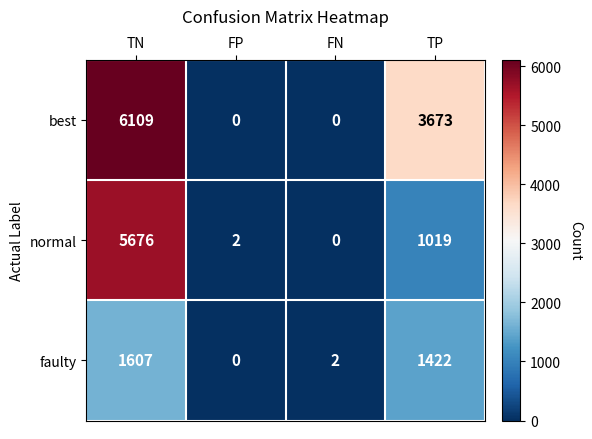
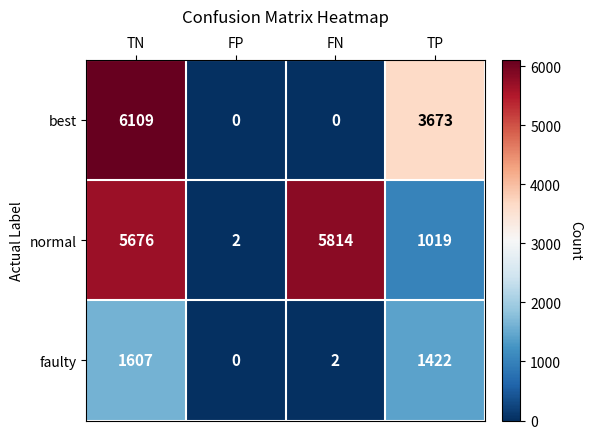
normal, FN: 0 -> 5814
